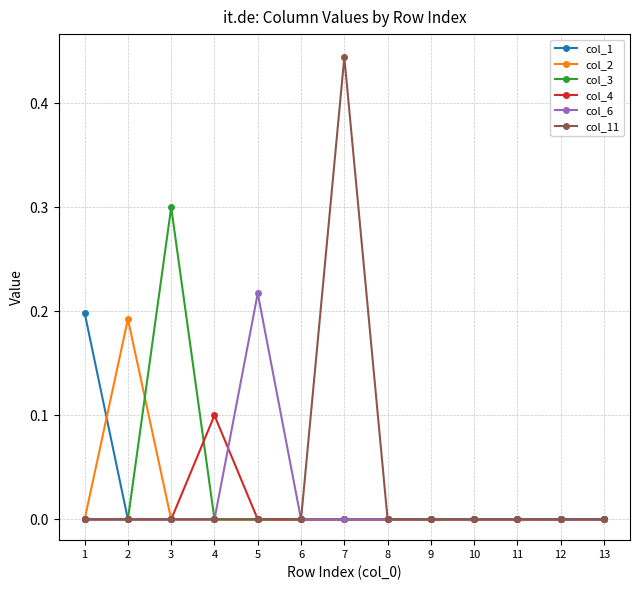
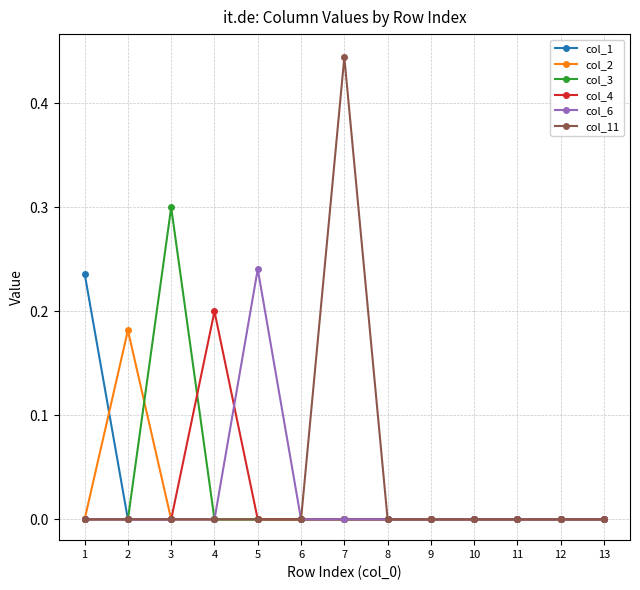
col_1, 1: 0.199 -> 0.236
col_2, 2: 0.193 -> 0.182
col_4, 4: 0.1 -> 0.2
col_6, 5: 0.217 -> 0.241
